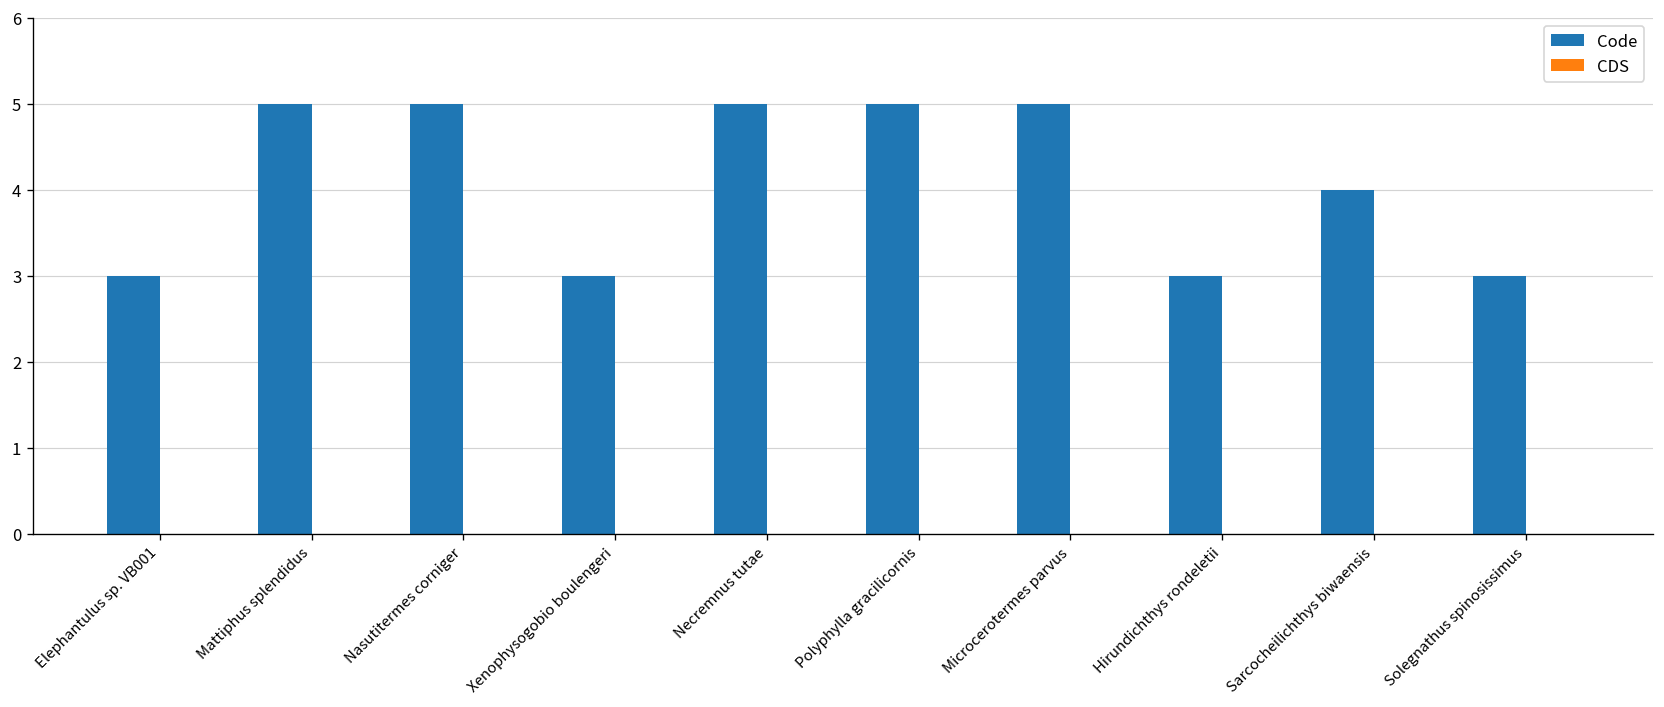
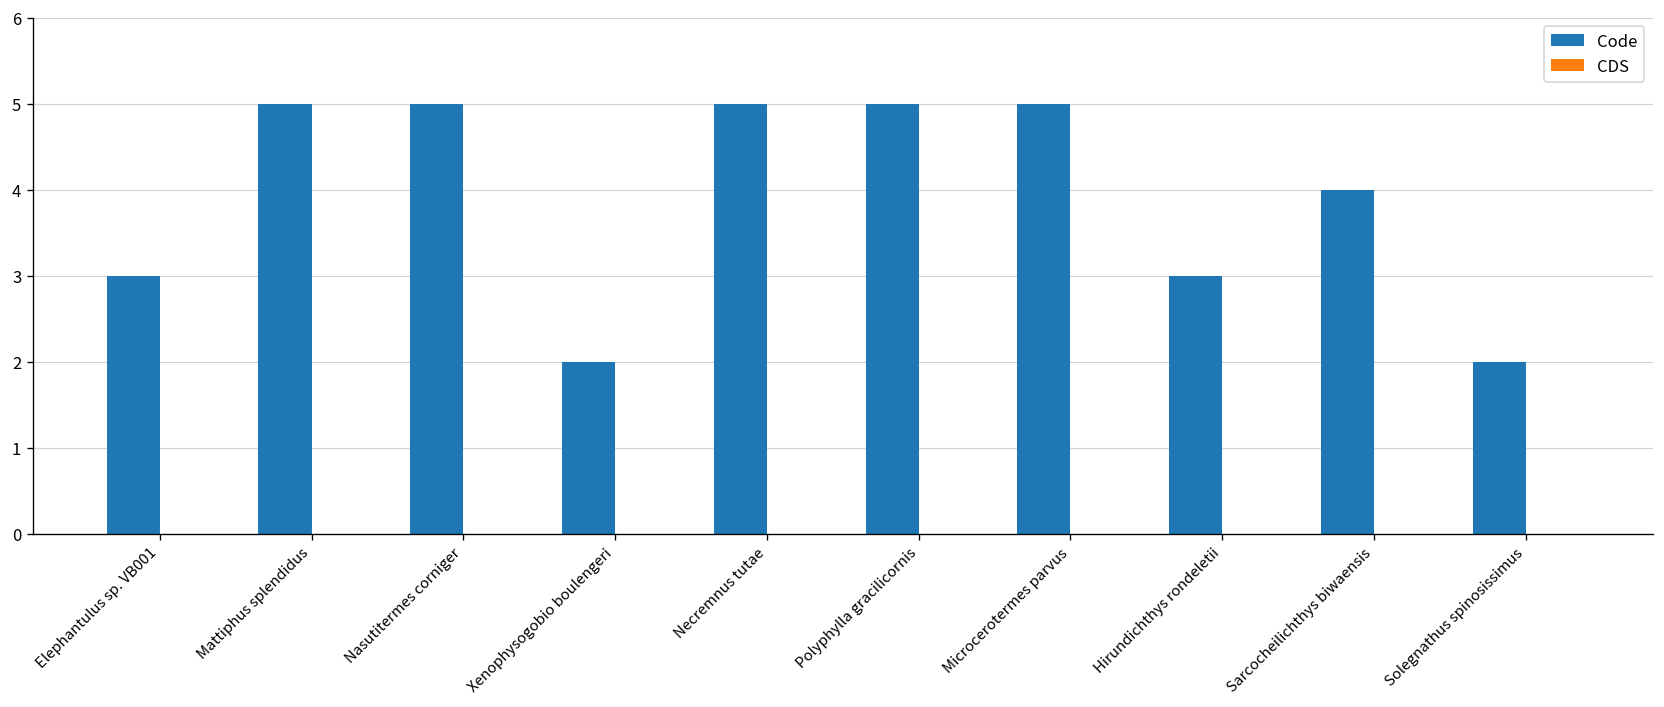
Code, Xenophysogobio boulengeri: 3 -> 2
Code, Solegnathus spinosissimus: 3 -> 2
